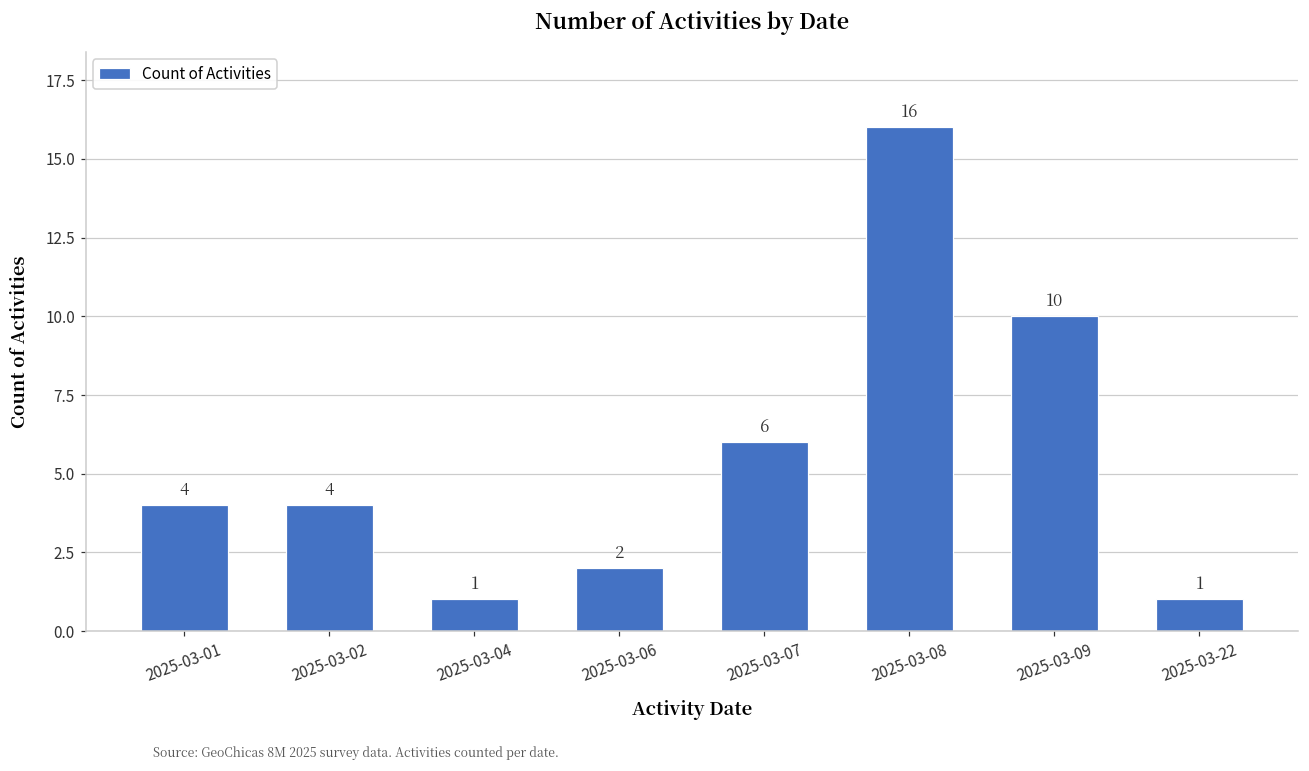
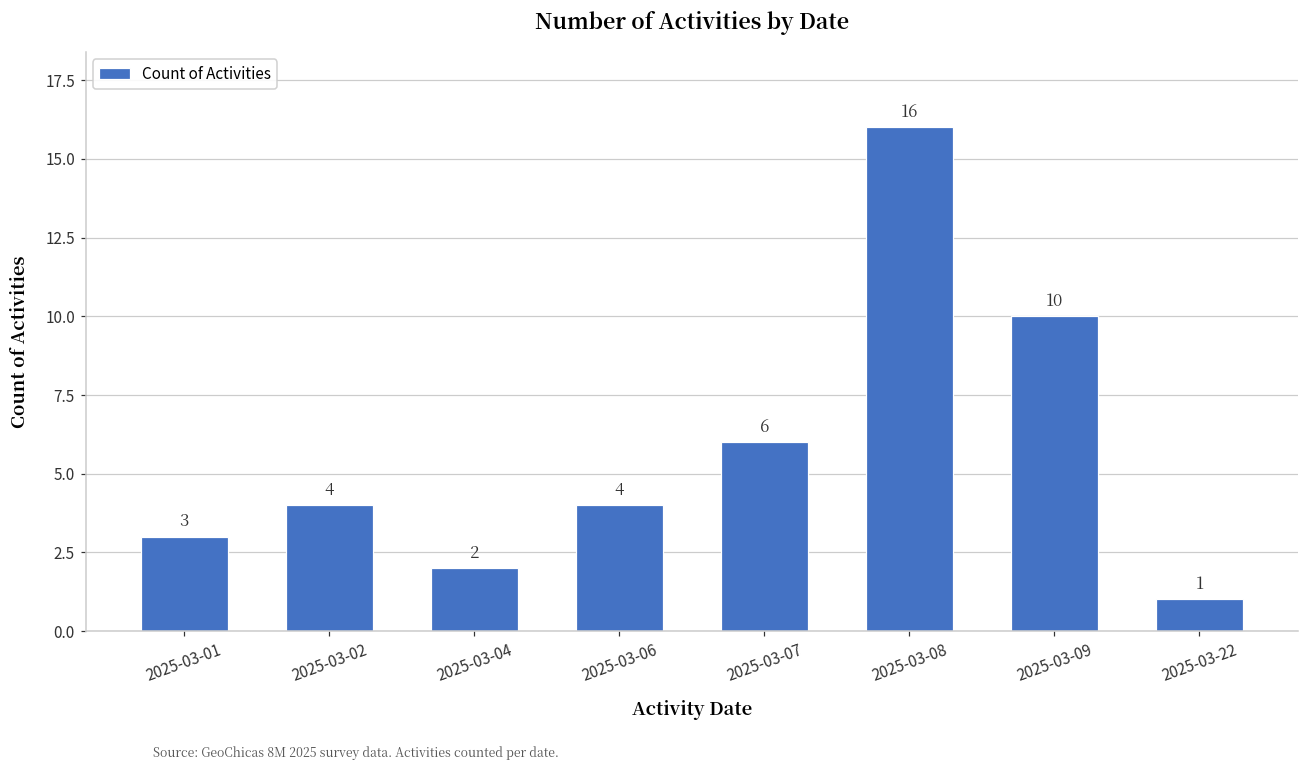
2025-03-01: 4 -> 3
2025-03-04: 1 -> 2
2025-03-06: 2 -> 4
